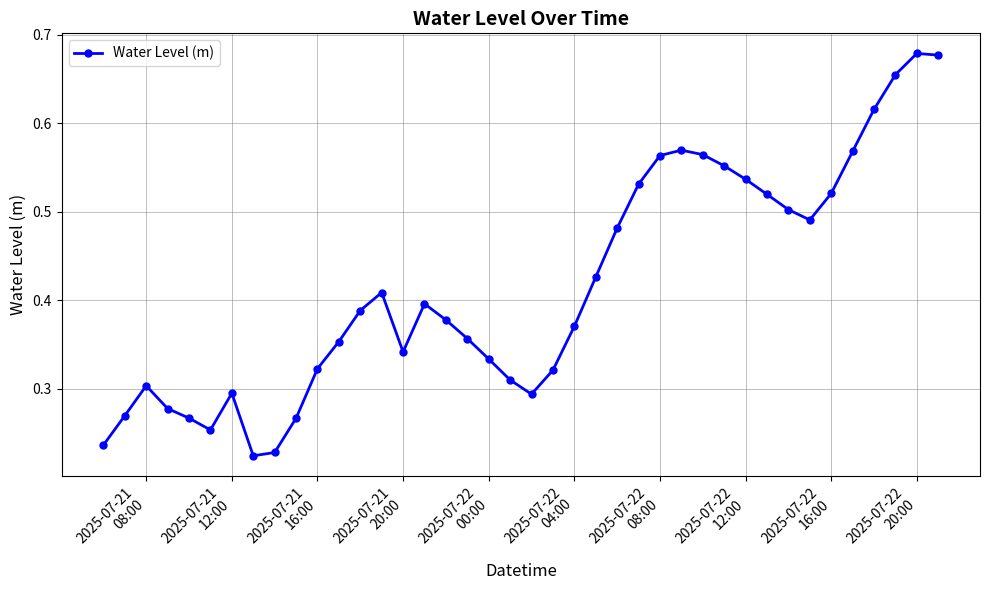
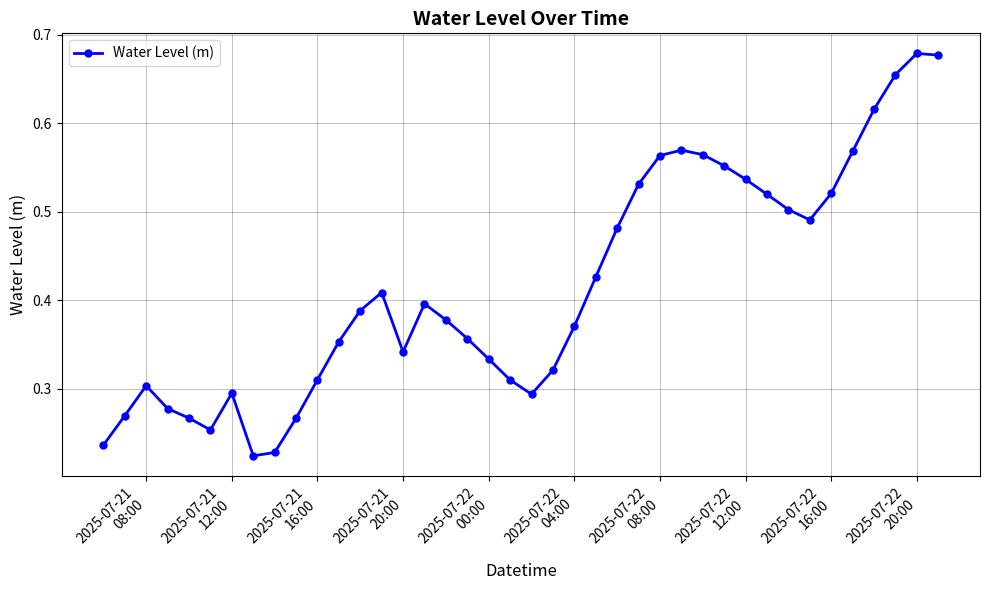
2025-07-21 16:00: 0.32 -> 0.31
